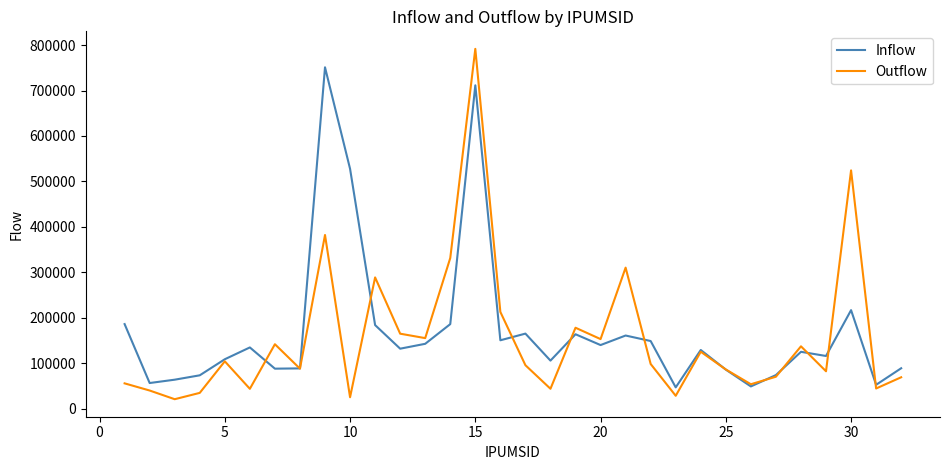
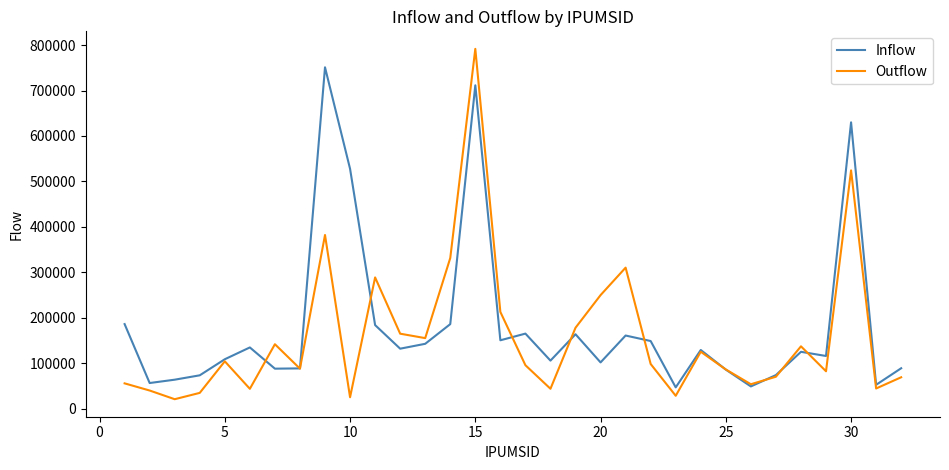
Inflow, 20: 140000 -> 100000
Outflow, 20: 150000 -> 250000
Inflow, 30: 220000 -> 630000
